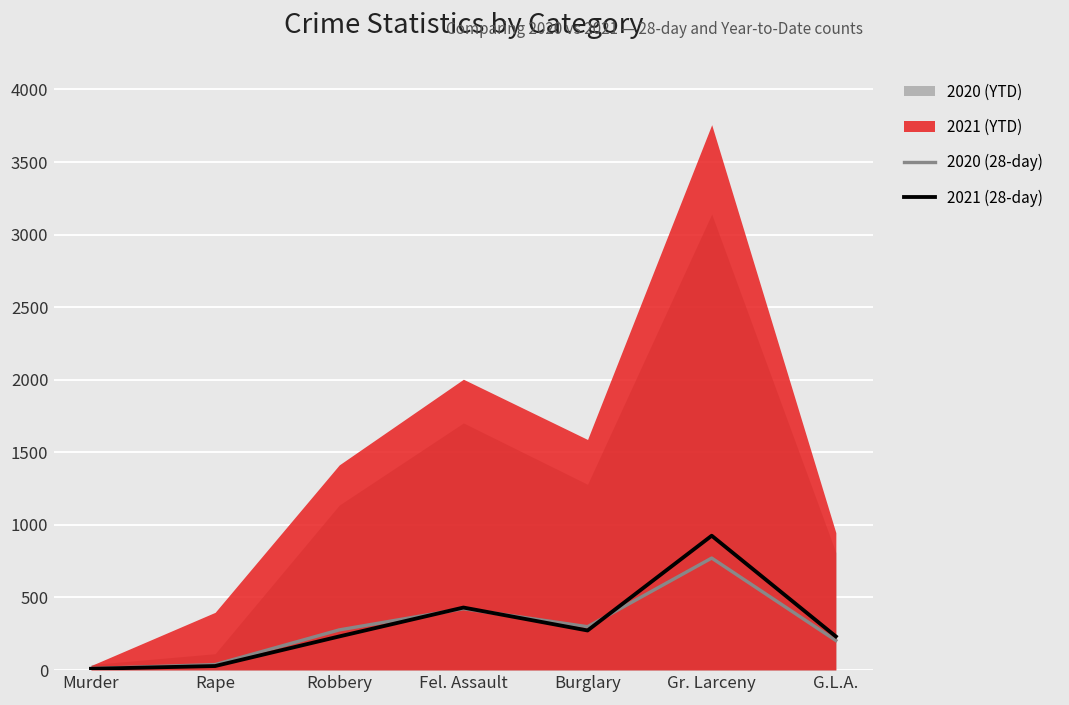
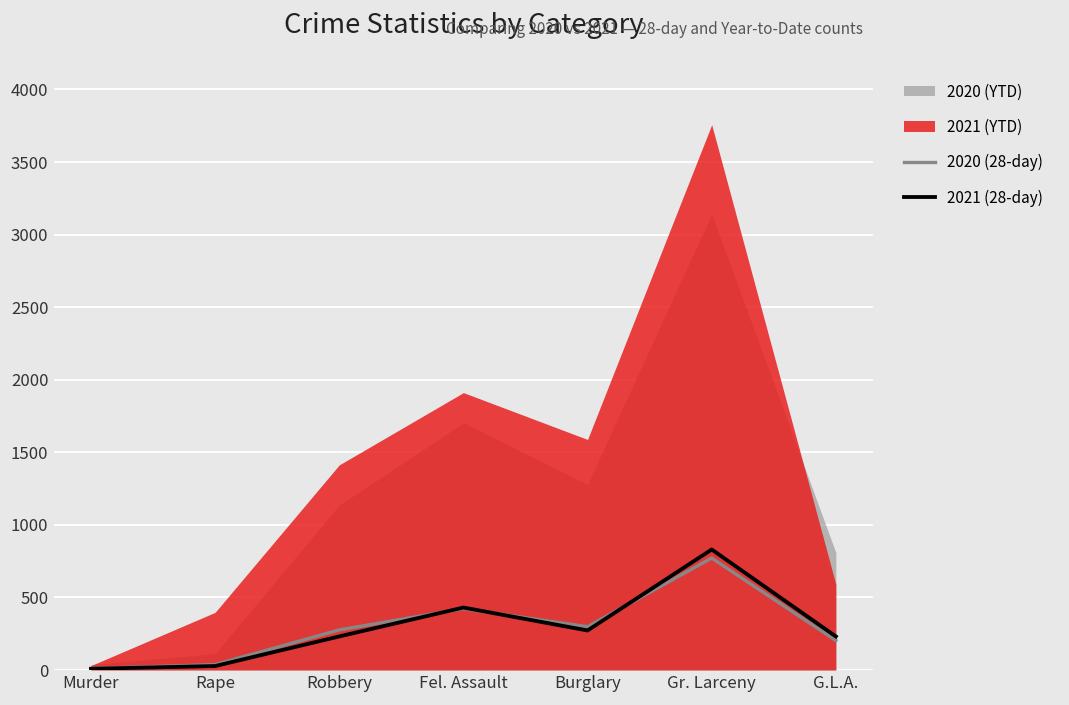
2021 (YTD), Fel. Assault: 2000 -> 1910
2021 (28-day), Gr. Larceny: 930 -> 830
2021 (YTD), G.L.A.: 950 -> 590
